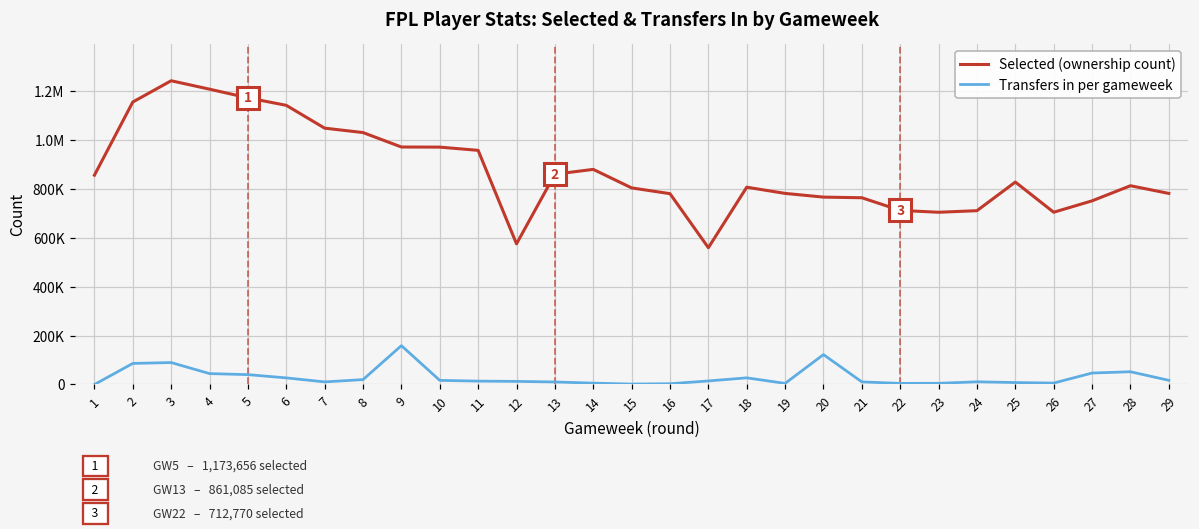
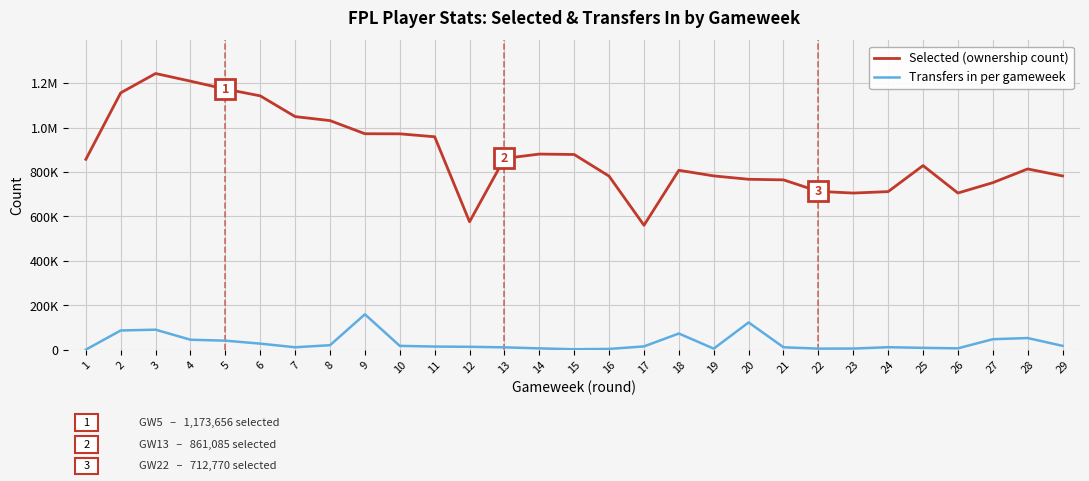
Selected (ownership count), 15: 800000 -> 880000
Transfers in per gameweek, 18: 30000 -> 70000
